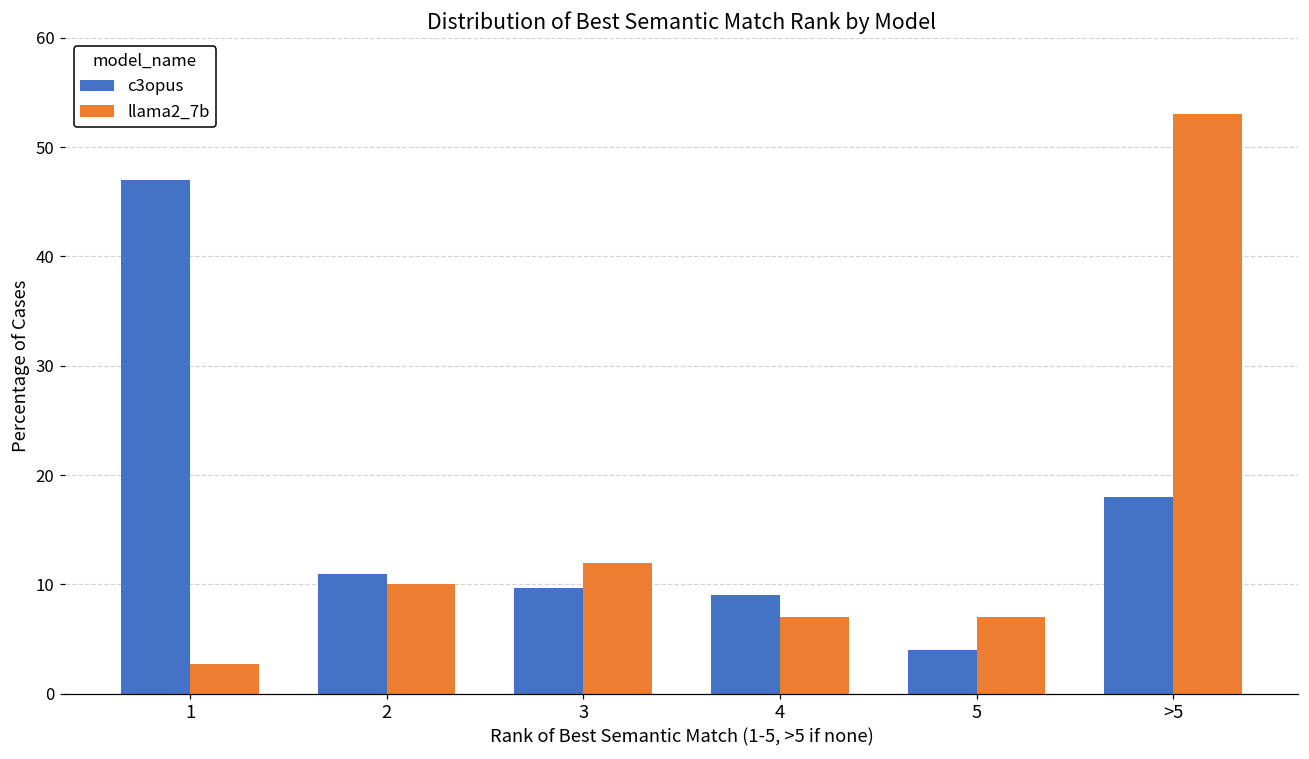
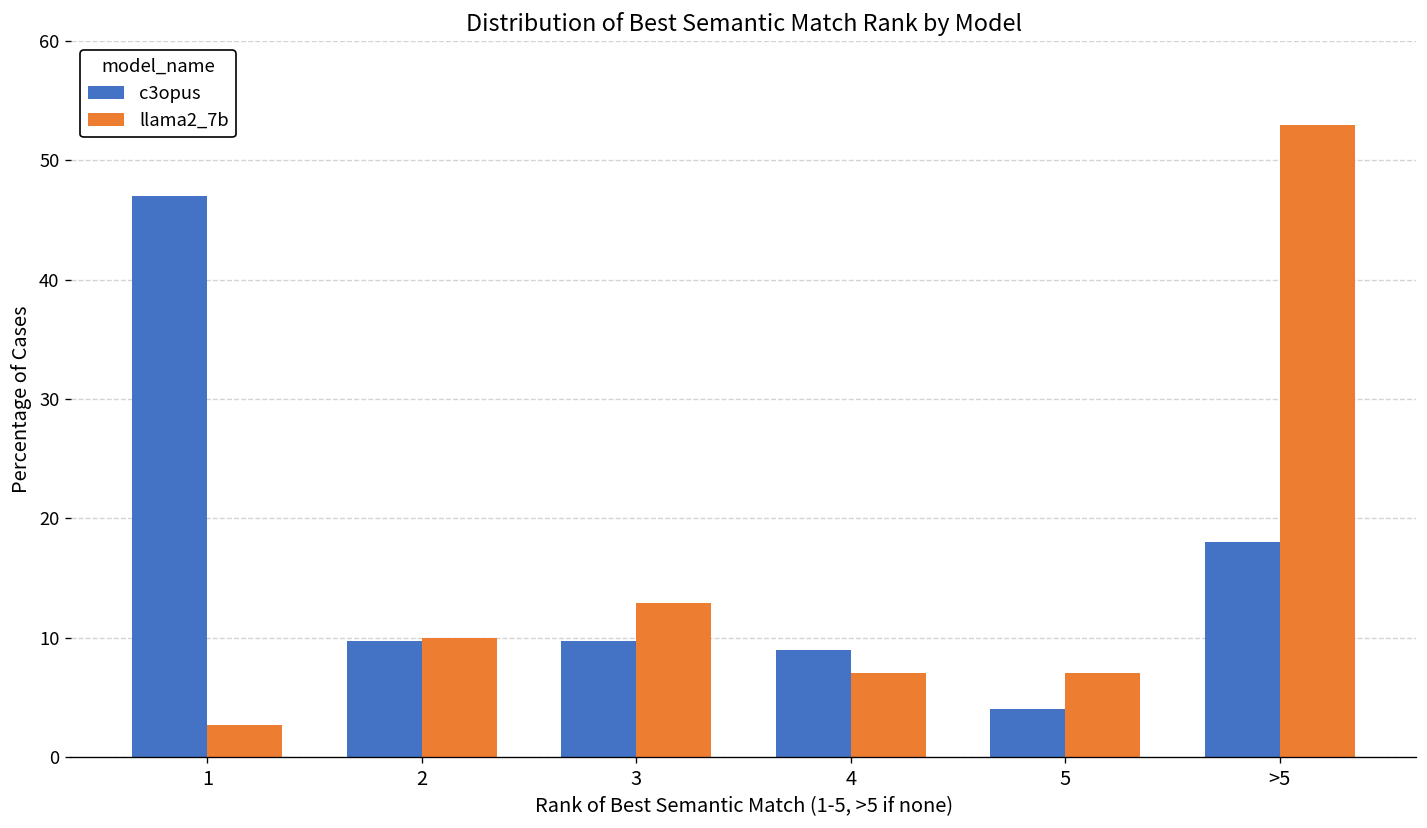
c3opus, 2: 11 -> 10
llama2_7b, 3: 12 -> 13
